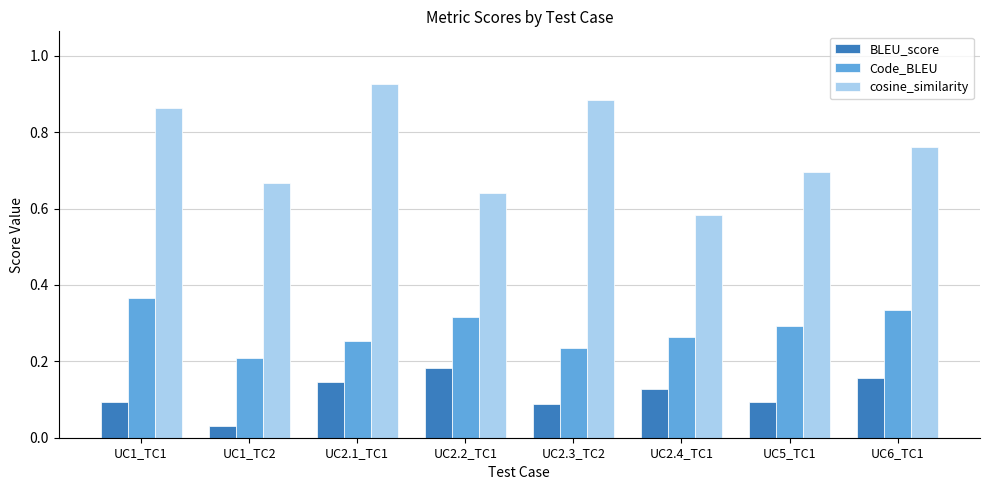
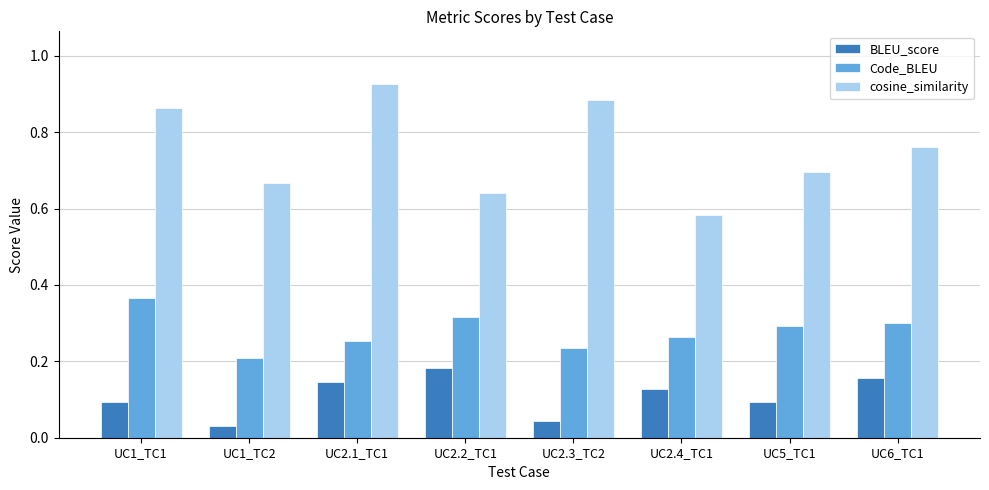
BLEU_score, UC2.3_TC2: 0.09 -> 0.04
Code_BLEU, UC6_TC1: 0.33 -> 0.30
